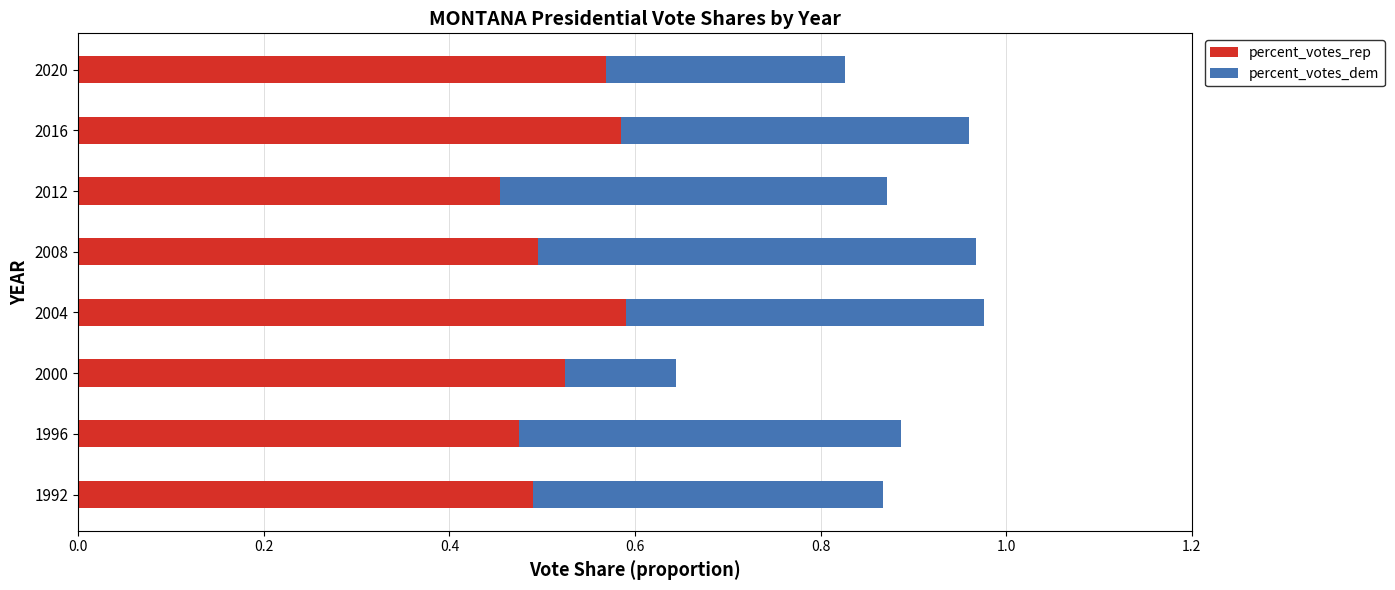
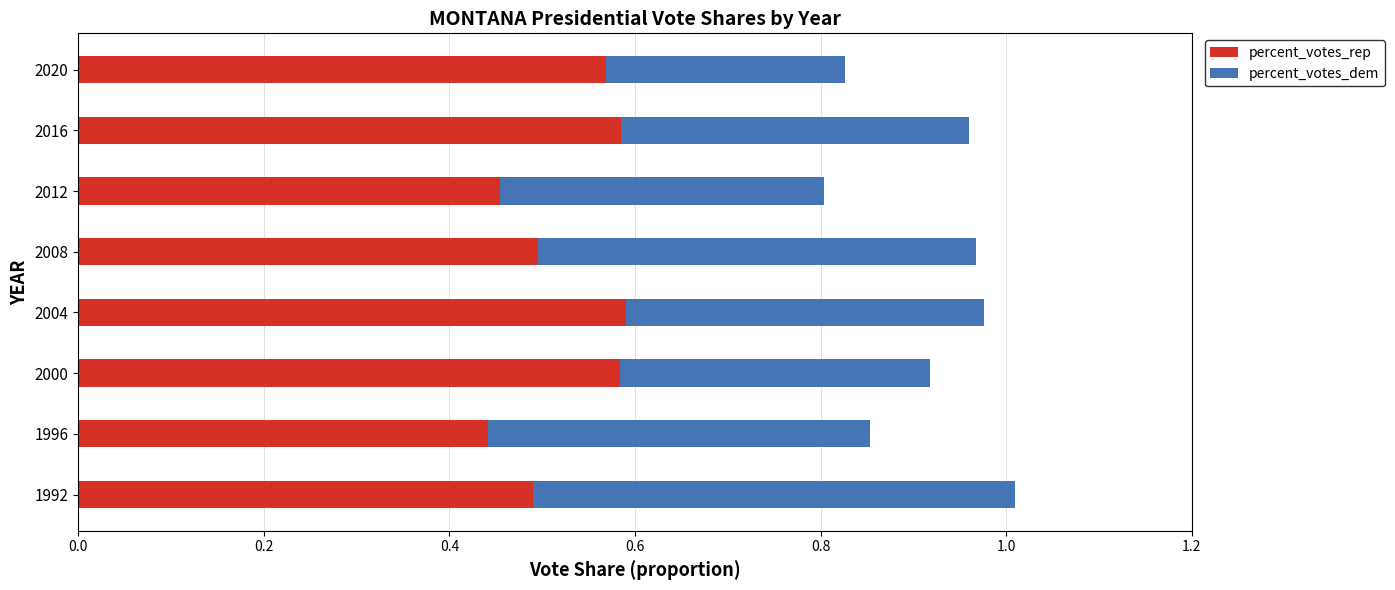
percent_votes_dem, 2012: 0.42 -> 0.35
percent_votes_rep, 2000: 0.52 -> 0.58
percent_votes_dem, 2000: 0.12 -> 0.33
percent_votes_rep, 1996: 0.47 -> 0.44
percent_votes_dem, 1992: 0.38 -> 0.52
